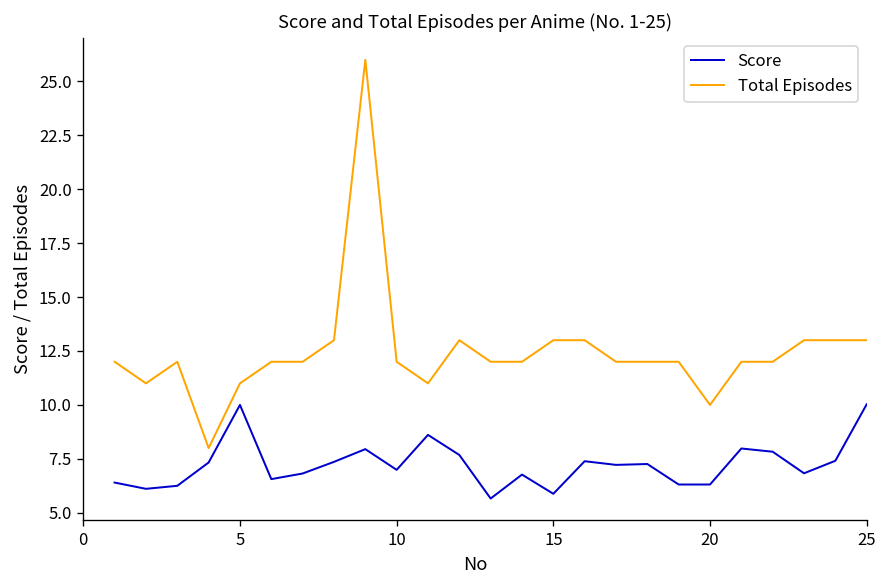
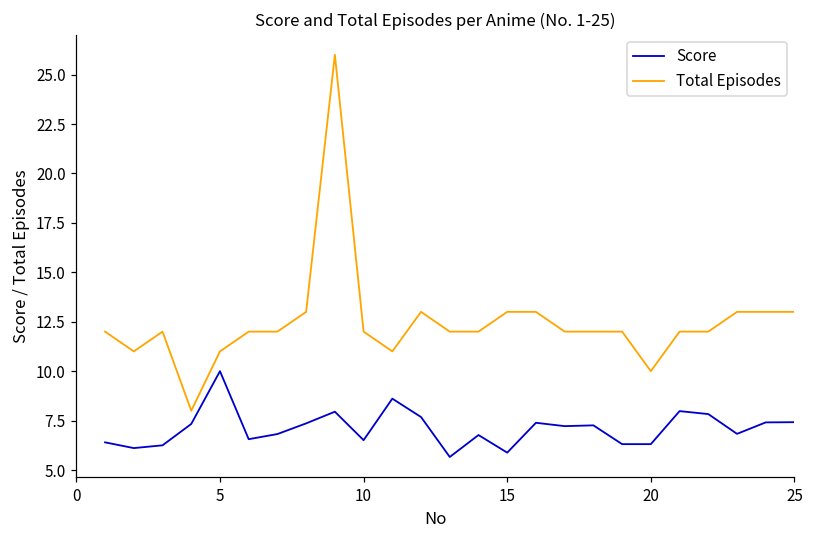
Score, 10: 7.0 -> 6.5
Score, 25: 10.0 -> 7.4
